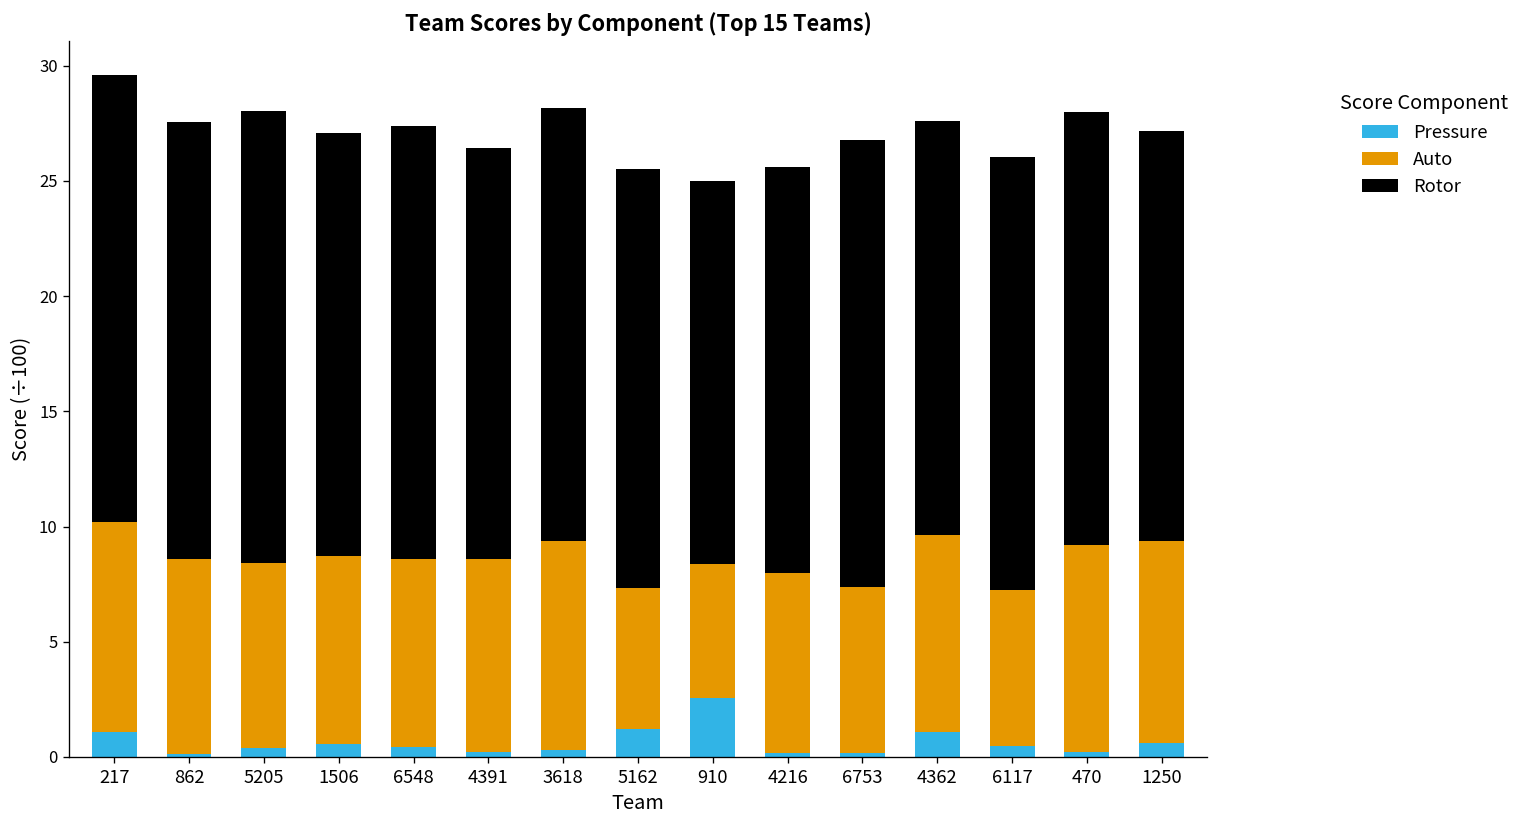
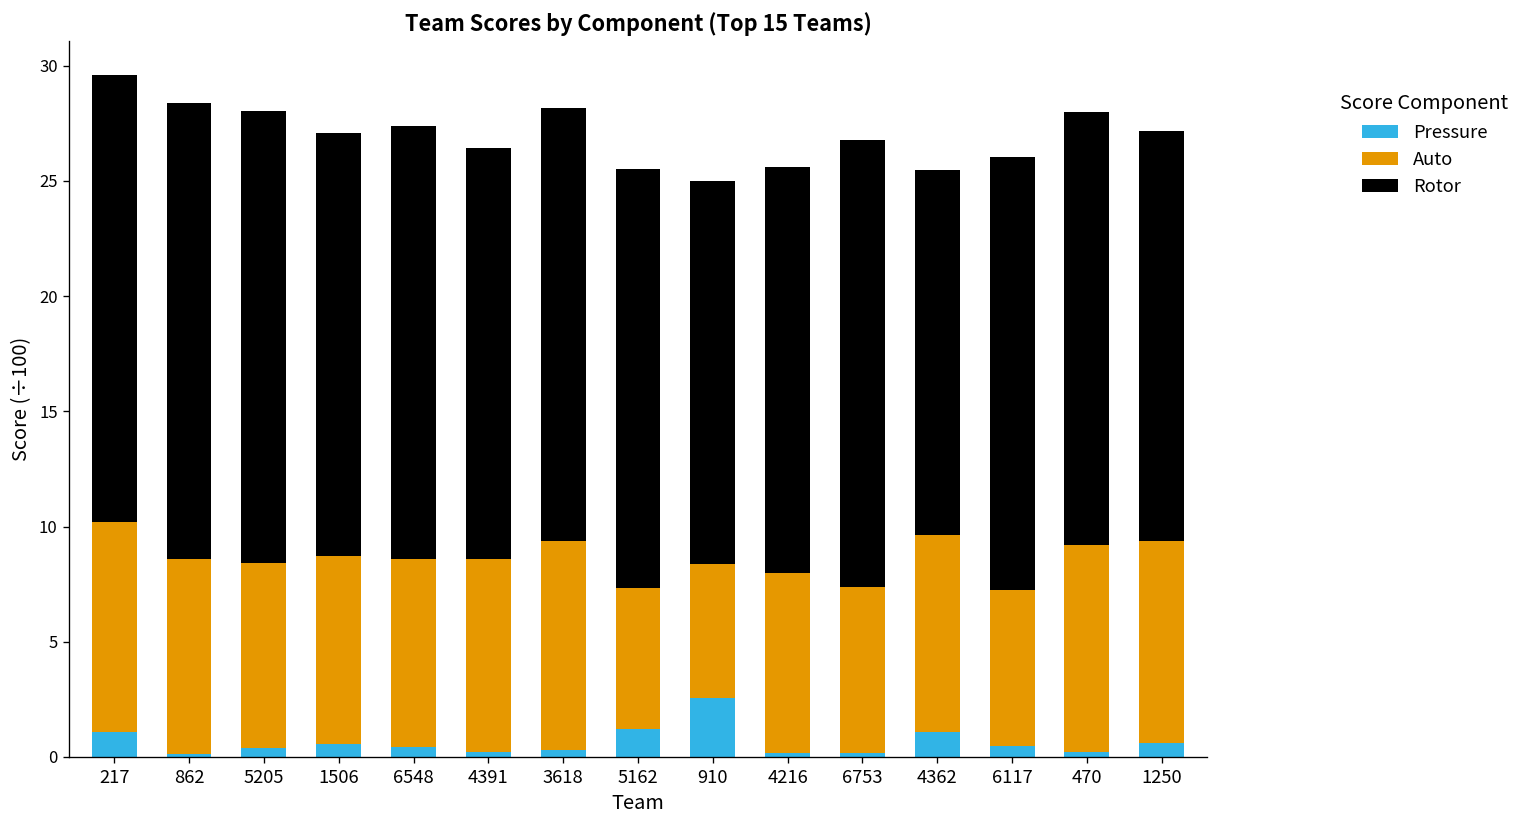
Rotor, 862: 19.0 -> 19.8
Rotor, 4362: 18.0 -> 15.9
